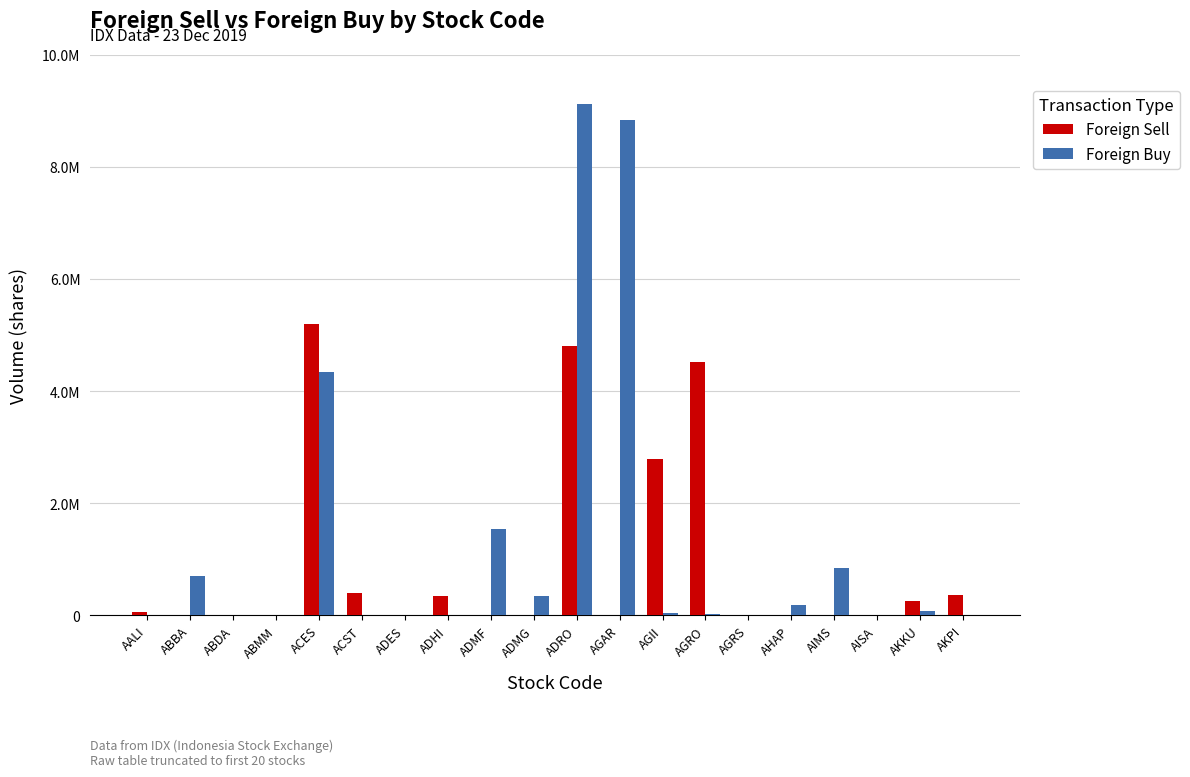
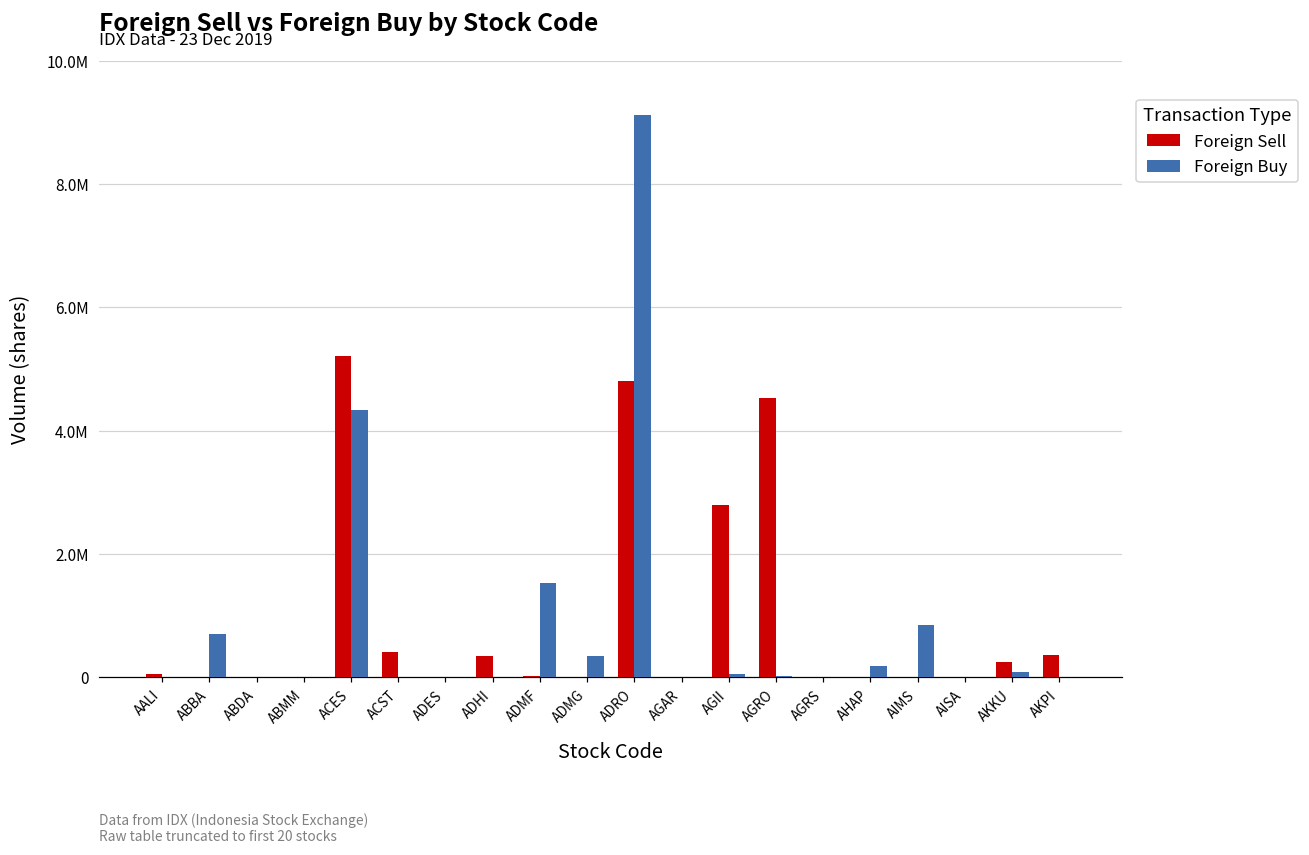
Foreign Buy, AGAR: 8800000 -> 0
